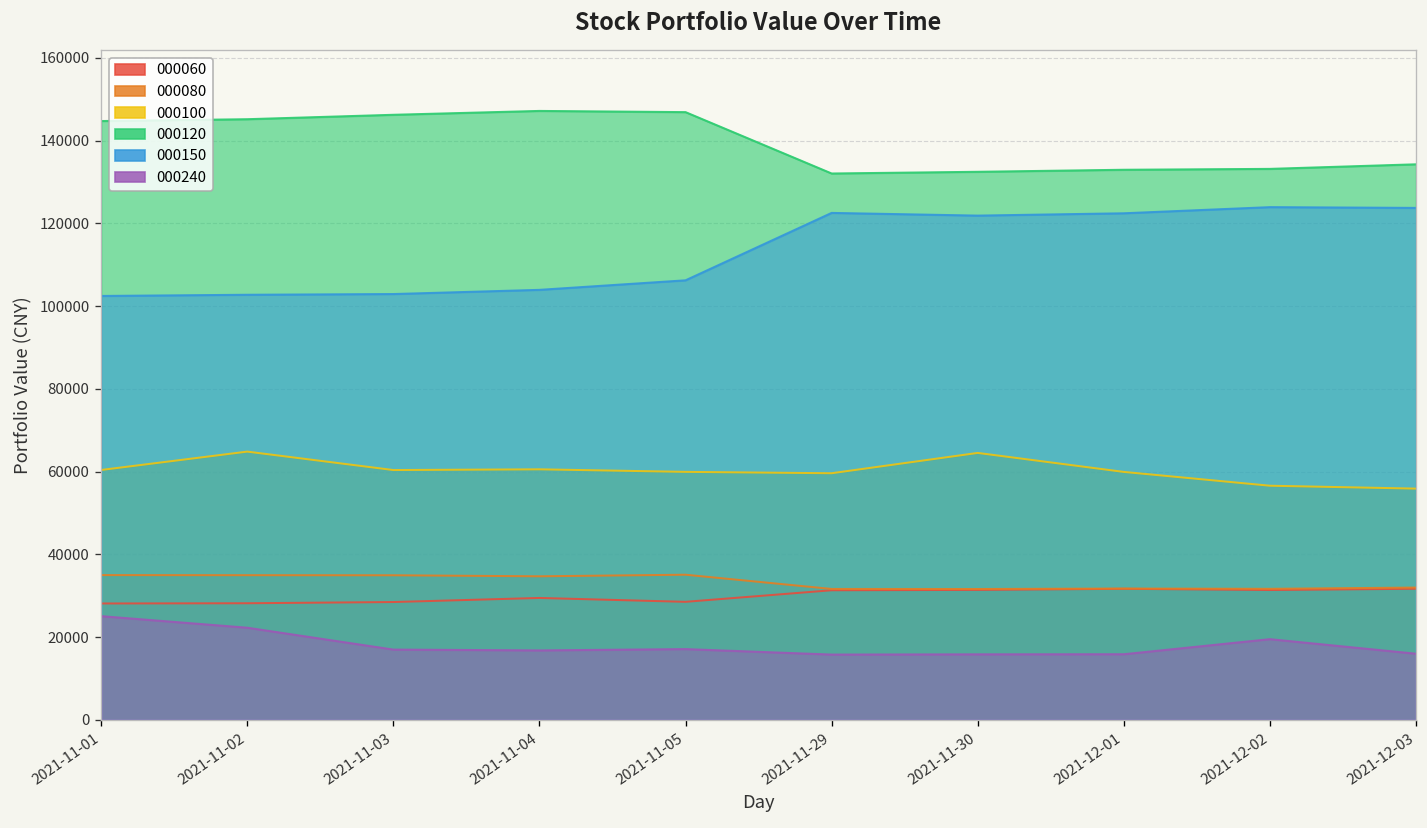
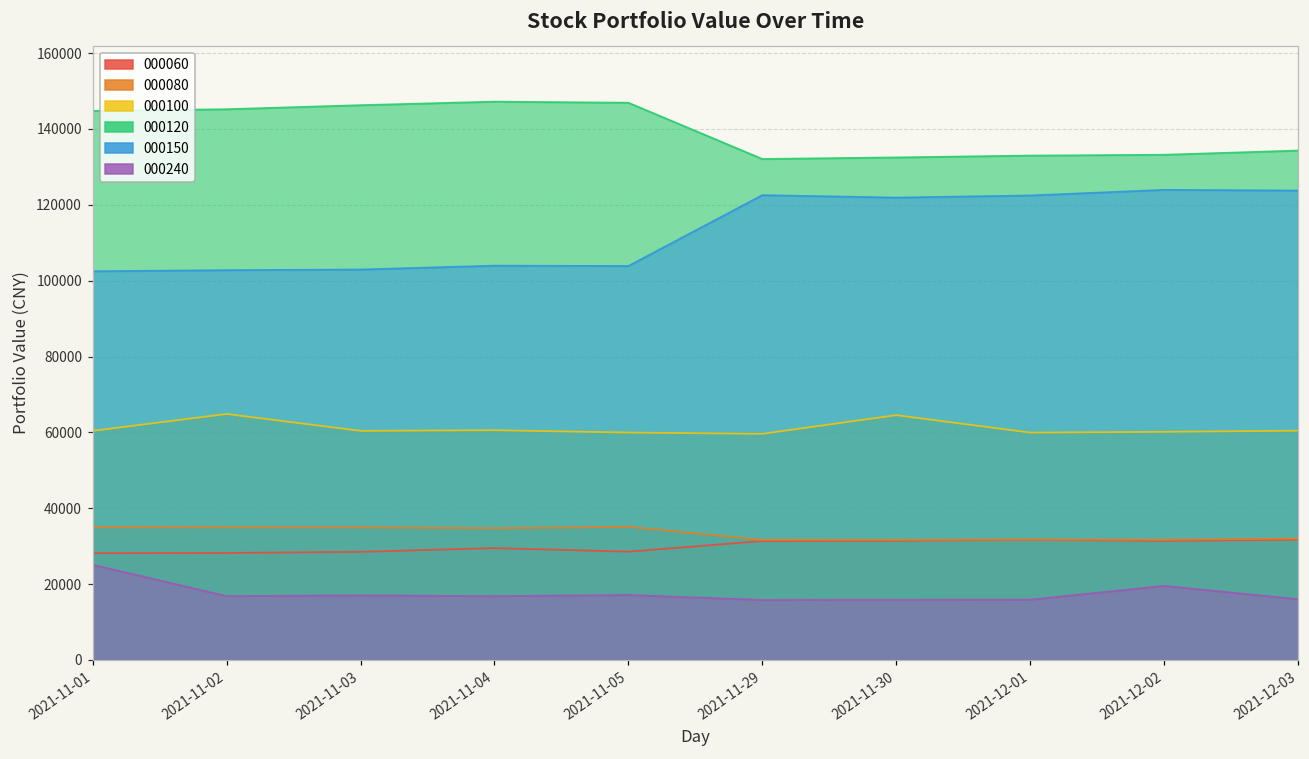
000240, 2021-11-02: 22000 -> 17000
000150, 2021-11-05: 106000 -> 104000
000100, 2021-12-02: 57000 -> 60000
000100, 2021-12-03: 56000 -> 60000
